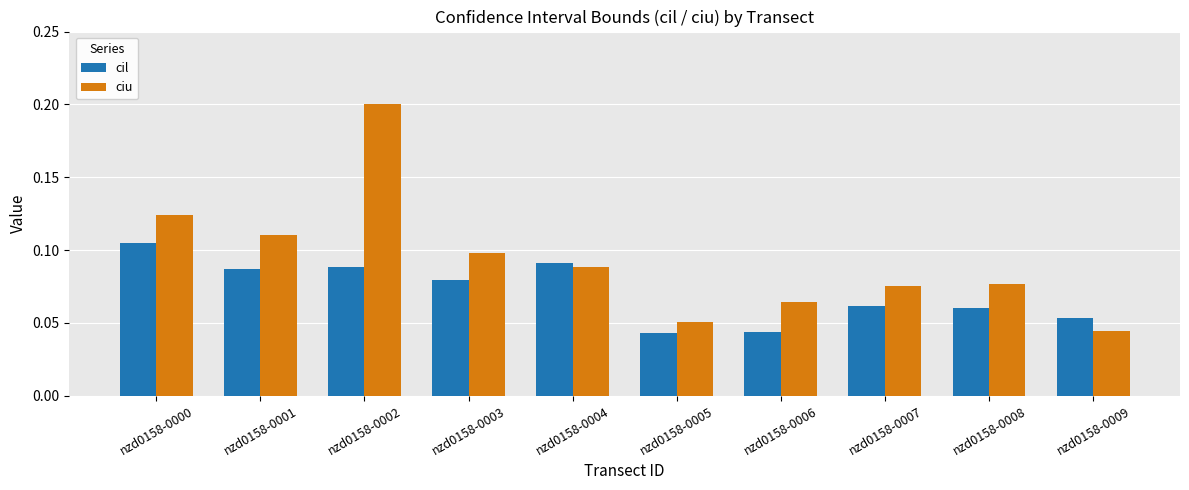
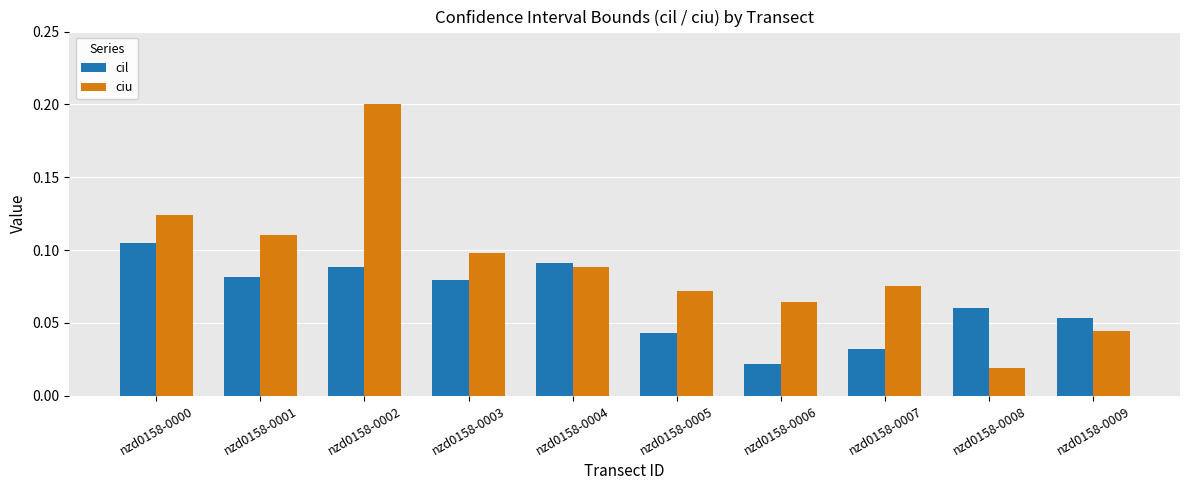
cil, nzd0158-0001: 0.087 -> 0.082
ciu, nzd0158-0005: 0.051 -> 0.072
cil, nzd0158-0006: 0.044 -> 0.022
cil, nzd0158-0007: 0.062 -> 0.032
ciu, nzd0158-0008: 0.077 -> 0.019
